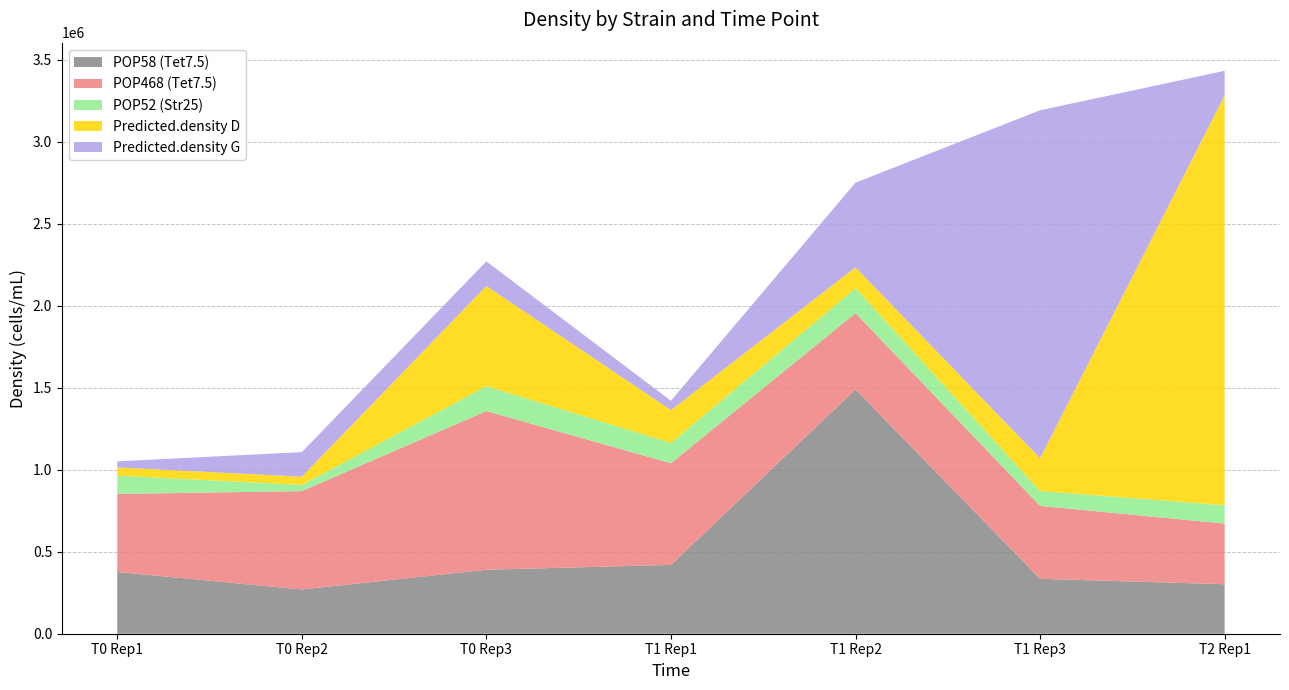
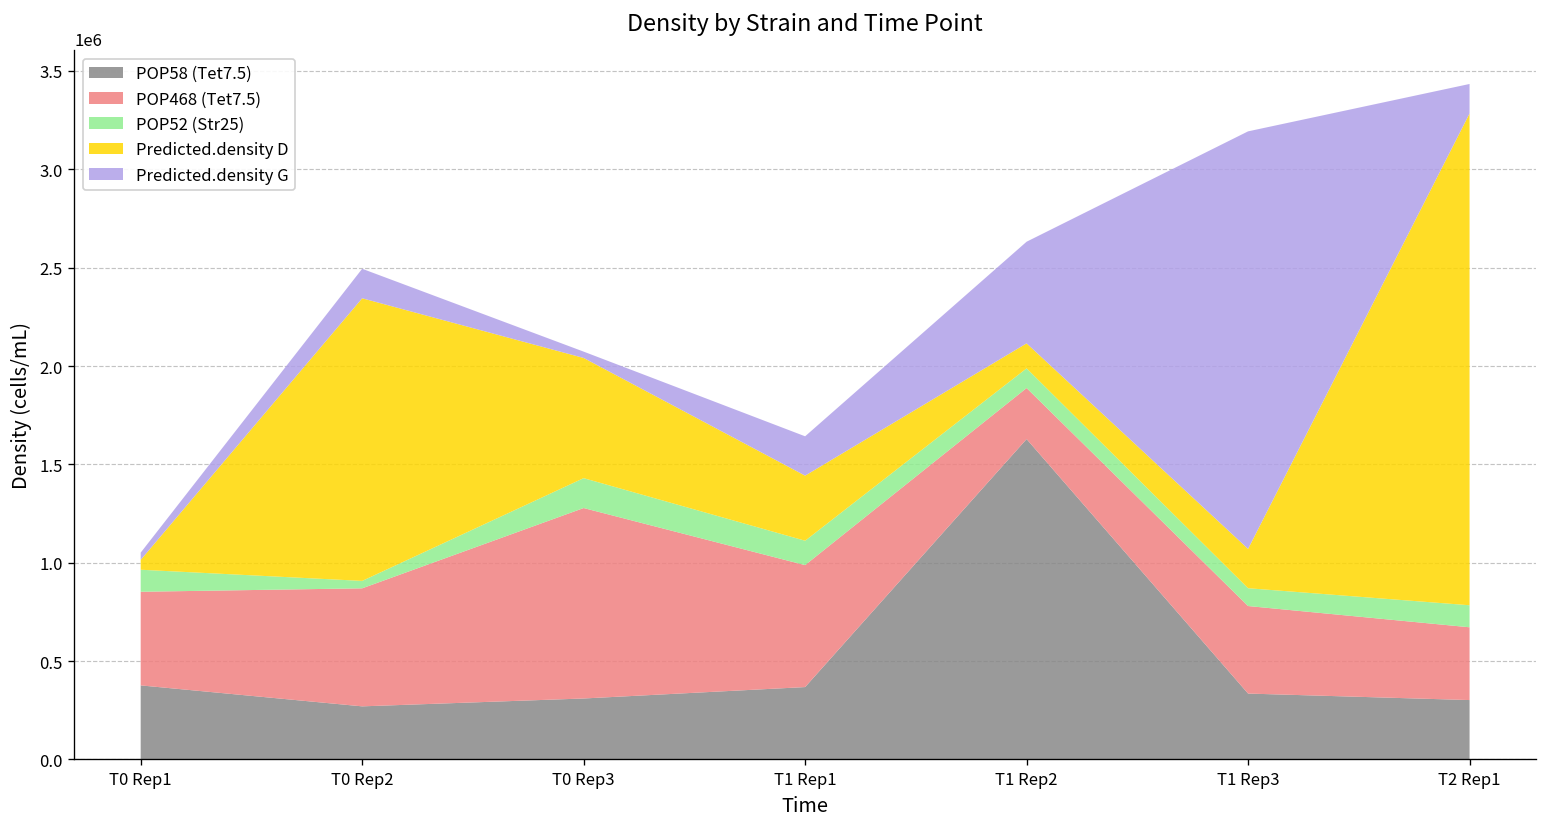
Predicted.density D, T0 Rep2: 50000 -> 1440000
POP58 (Tet7.5), T0 Rep3: 390000 -> 310000
Predicted.density G, T0 Rep3: 150000 -> 30000
POP58 (Tet7.5), T1 Rep1: 420000 -> 370000
Predicted.density D, T1 Rep1: 200000 -> 330000
Predicted.density G, T1 Rep1: 60000 -> 200000
POP58 (Tet7.5), T1 Rep2: 1490000 -> 1630000
POP468 (Tet7.5), T1 Rep2: 470000 -> 260000
POP52 (Str25), T1 Rep2: 150000 -> 100000
